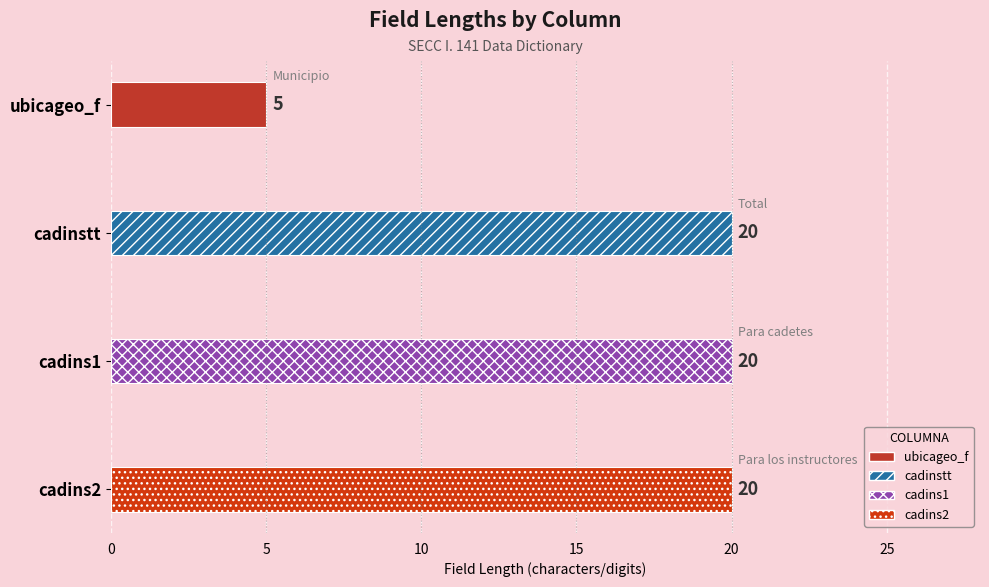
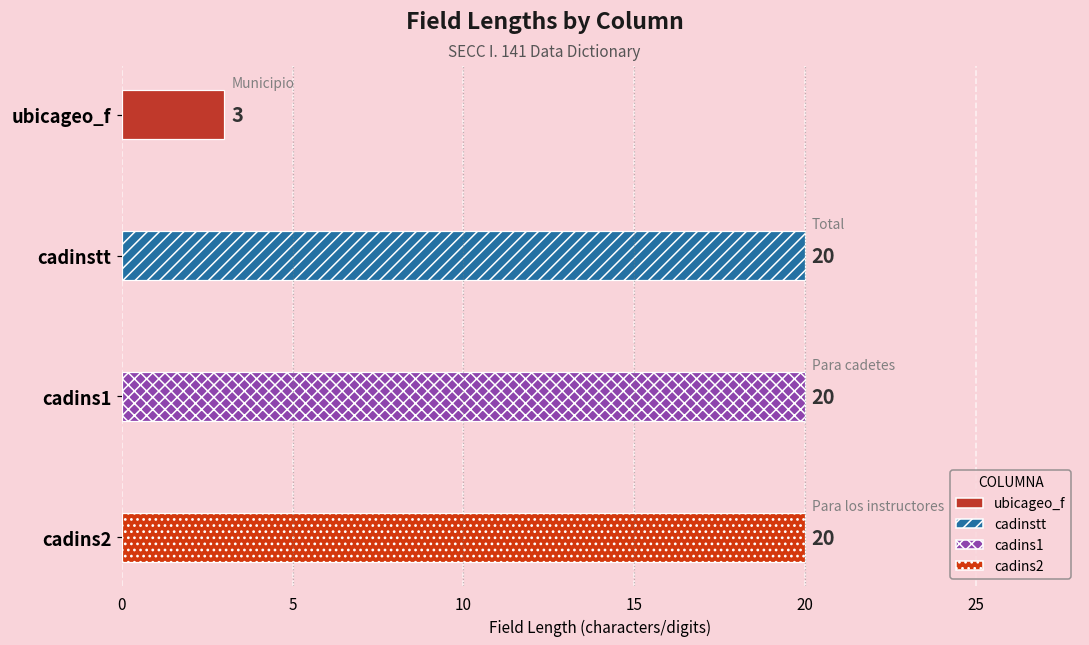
ubicageo_f: 5 -> 3
